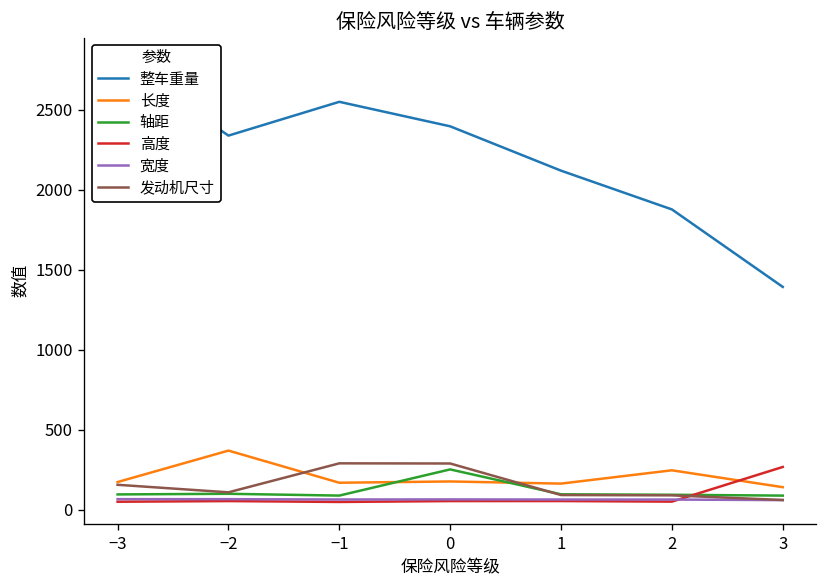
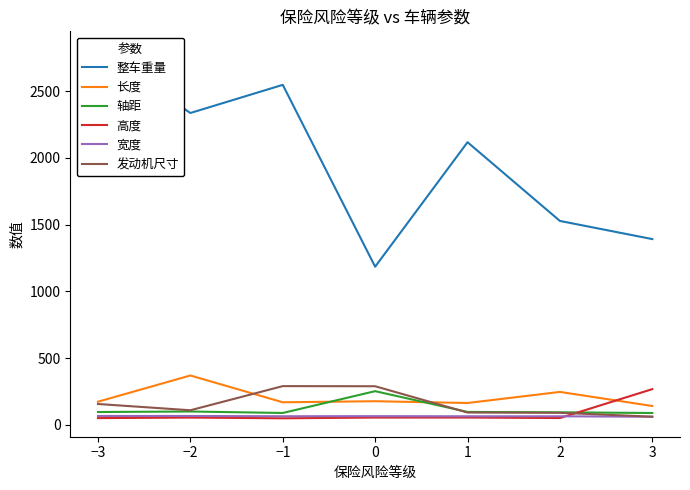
整车重量, 0: 2400 -> 1190
整车重量, 2: 1880 -> 1530
